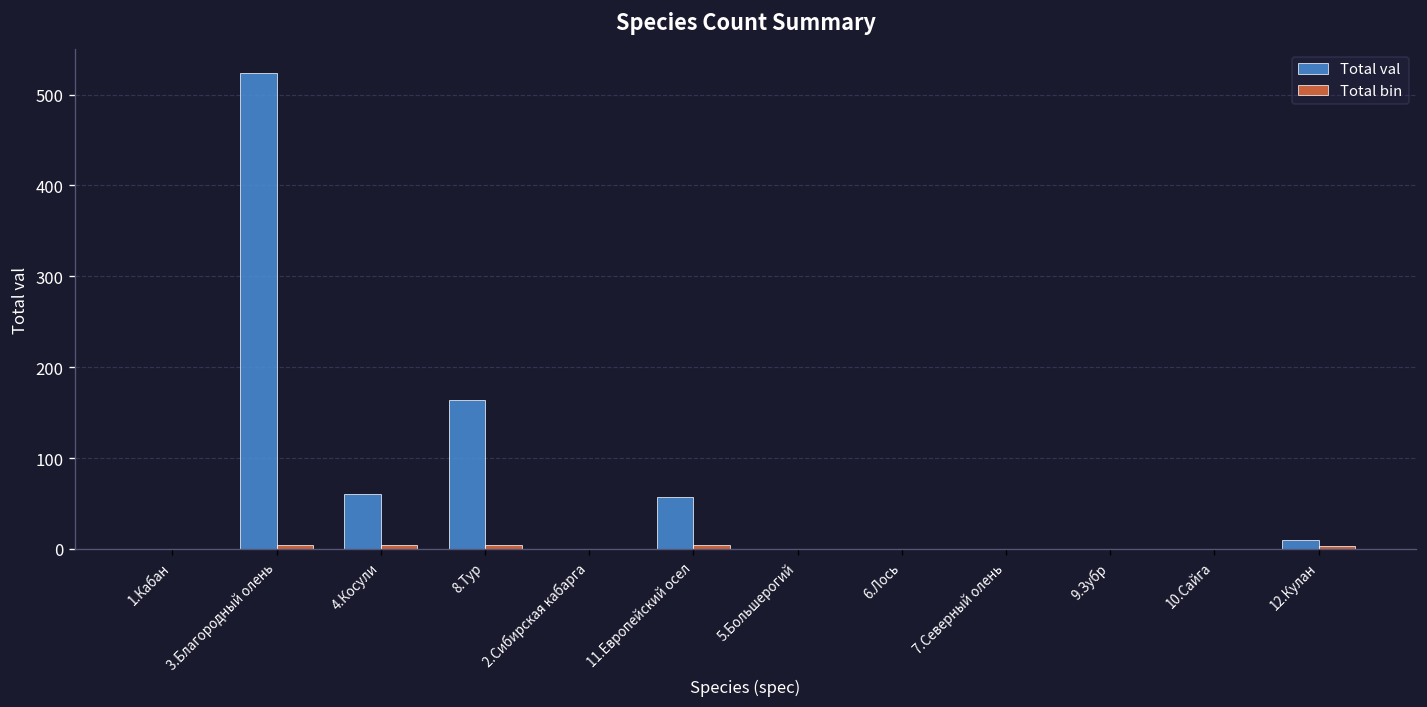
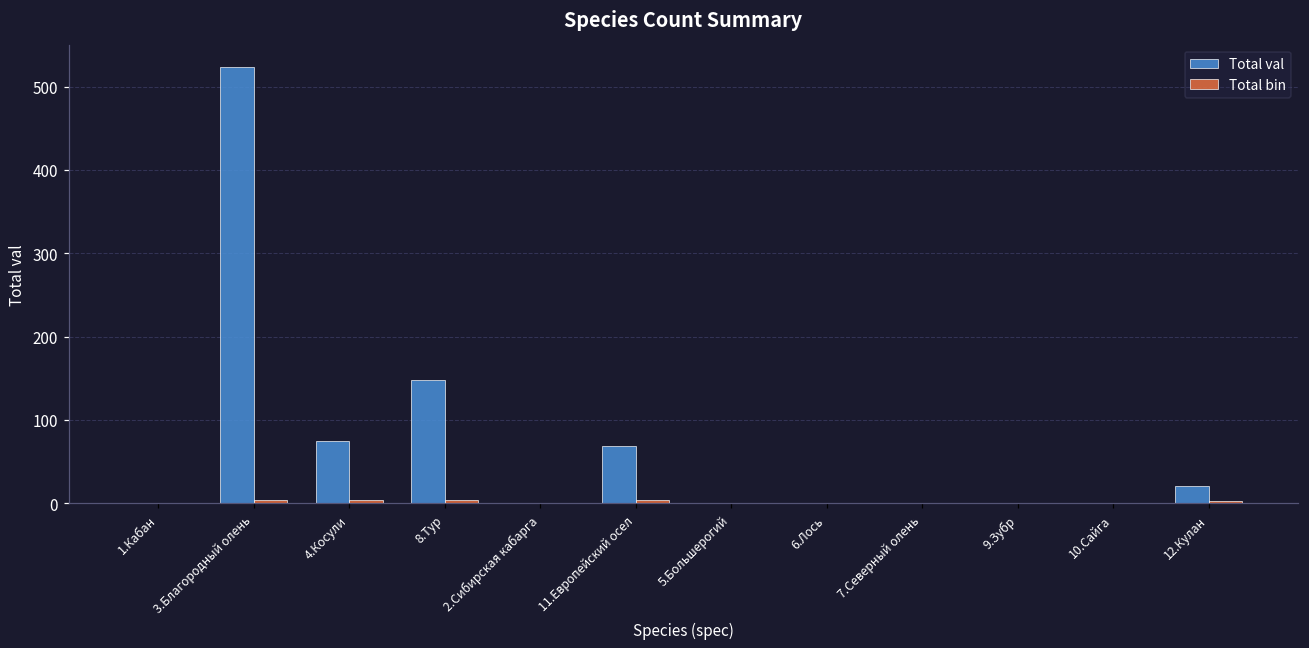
Total val, 4.Косули: 60 -> 80
Total val, 8.Тур: 160 -> 150
Total val, 11.Европейский осел: 60 -> 70
Total val, 12.Кулан: 10 -> 20
